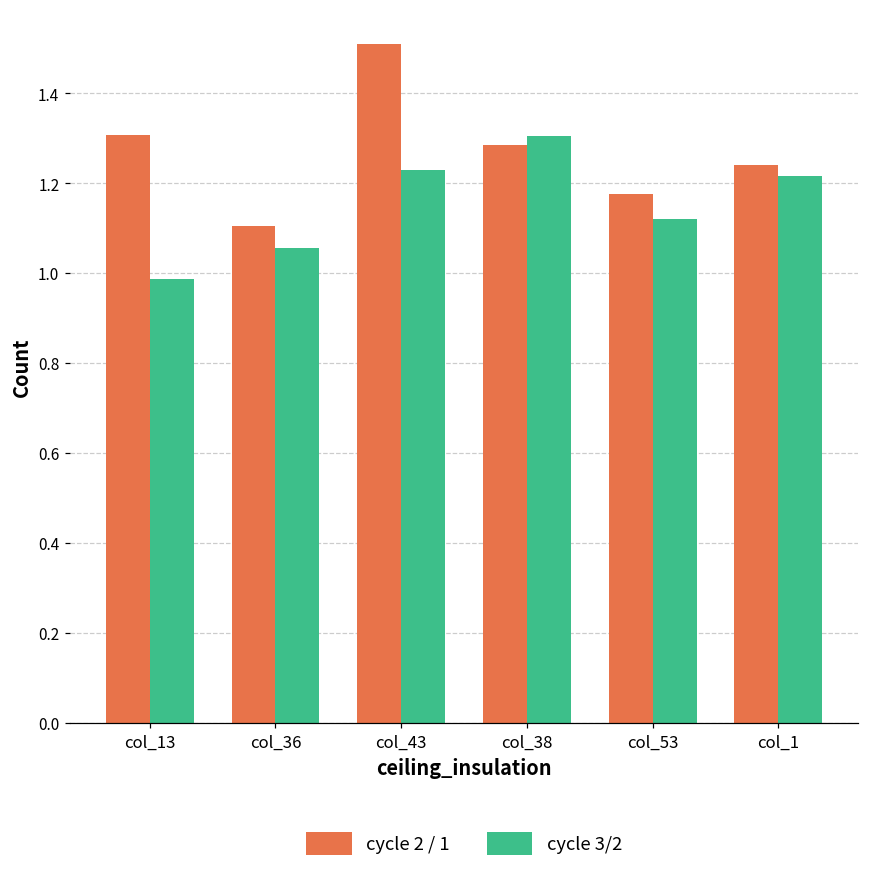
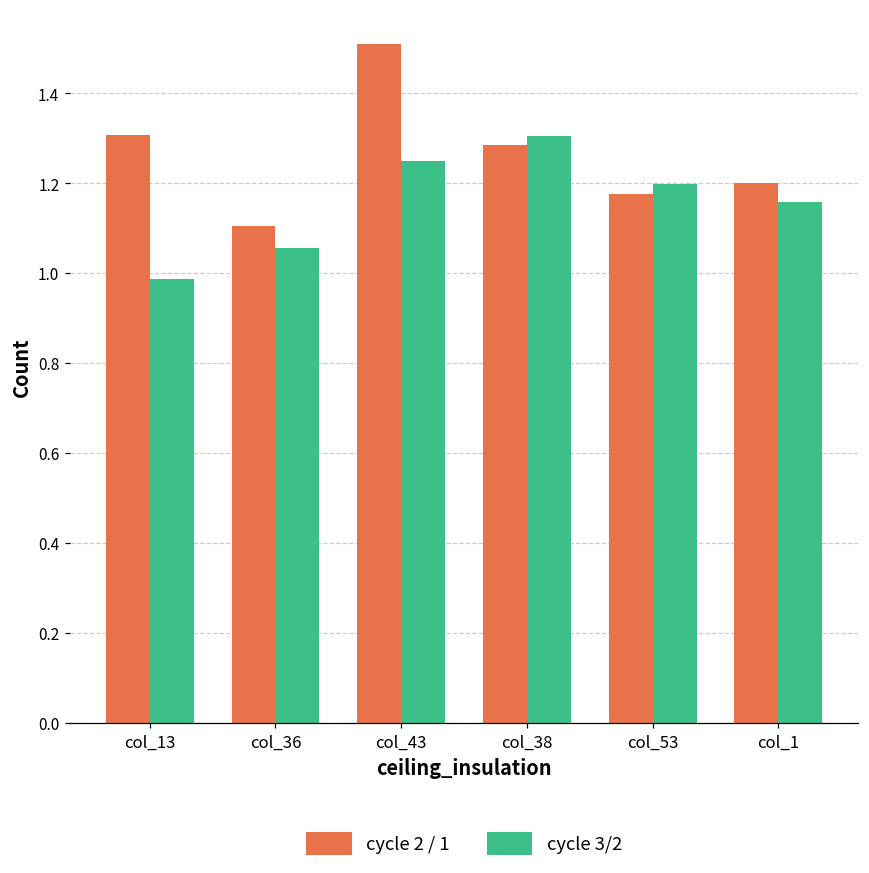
cycle 3/2, col_43: 1.23 -> 1.25
cycle 3/2, col_53: 1.12 -> 1.20
cycle 2 / 1, col_1: 1.24 -> 1.20
cycle 3/2, col_1: 1.22 -> 1.16
